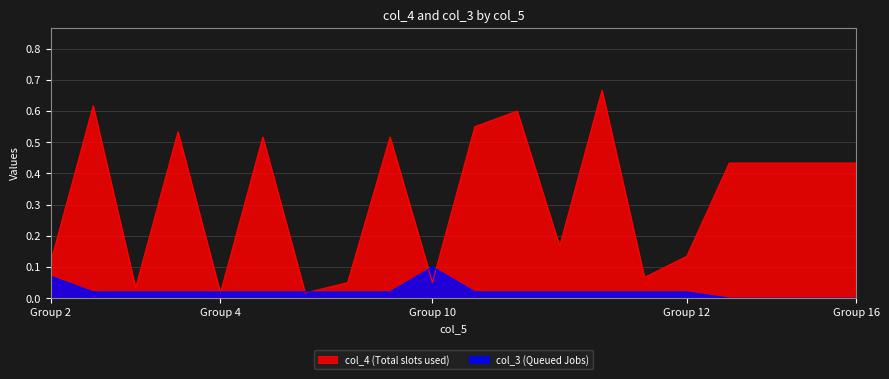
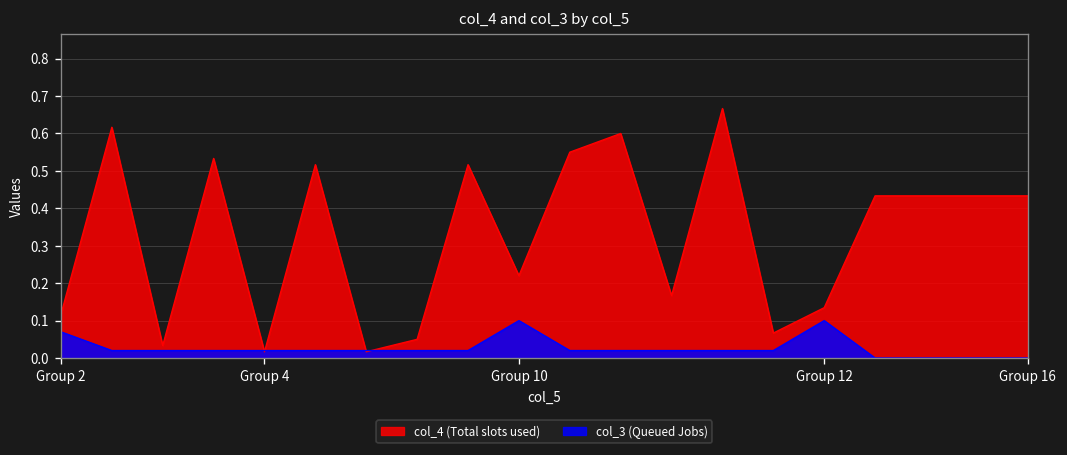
col_4 (Total slots used), Group 10: 0.05 -> 0.22
col_3 (Queued Jobs), Group 12: 0.02 -> 0.10
